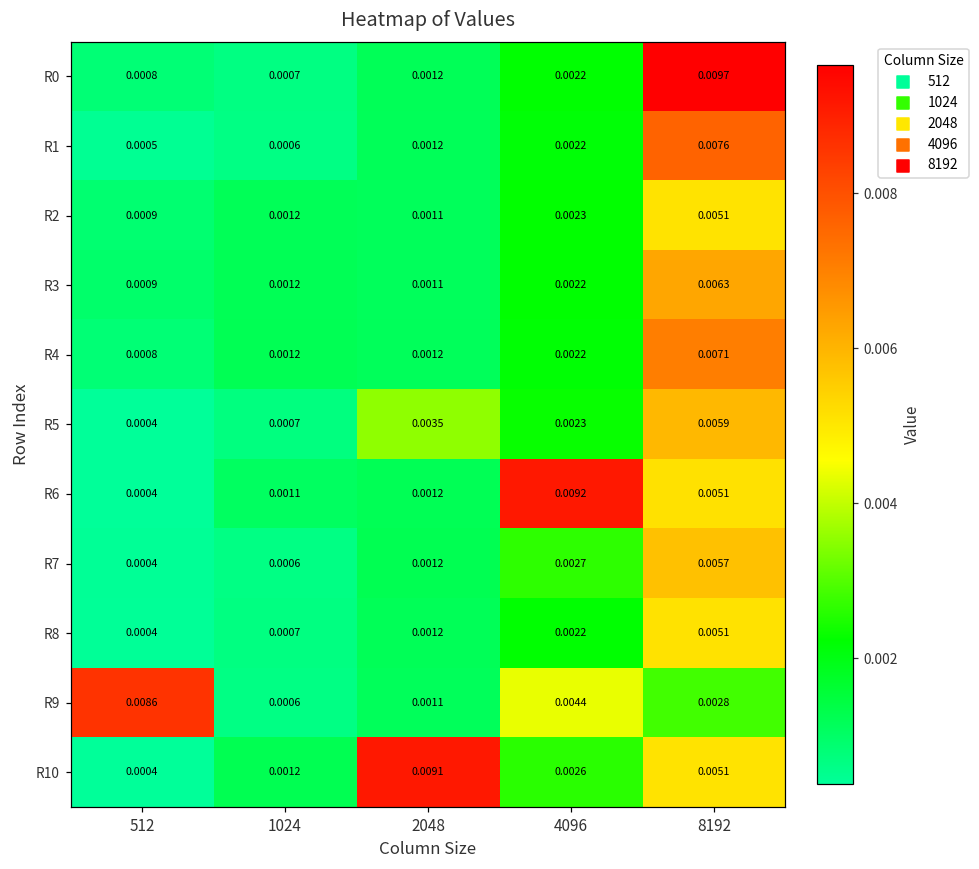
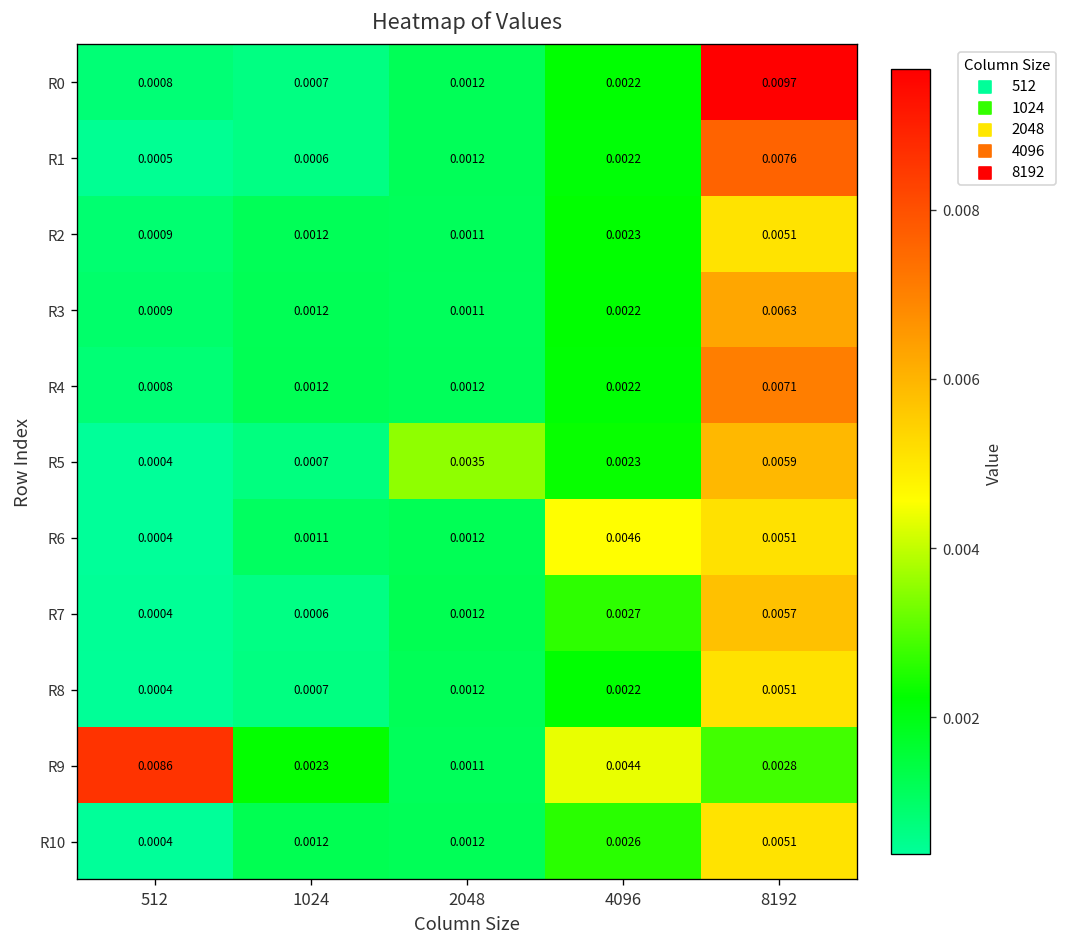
R6, 4096: 0.0092 -> 0.0046
R9, 1024: 0.0006 -> 0.0023
R10, 2048: 0.0091 -> 0.0012
